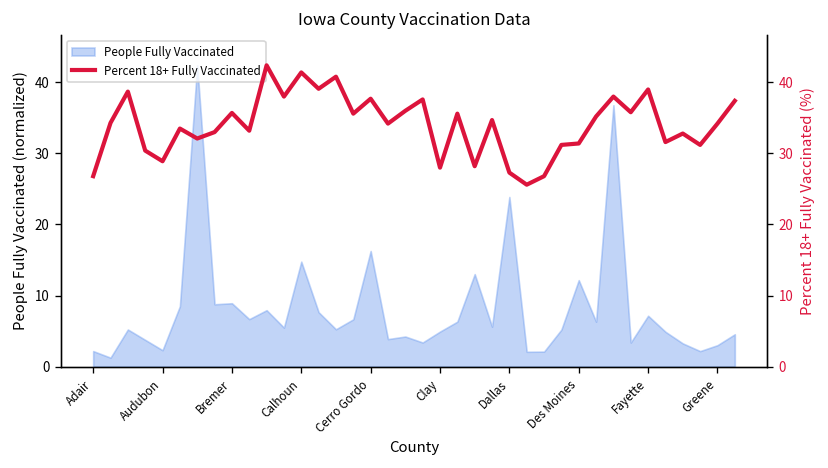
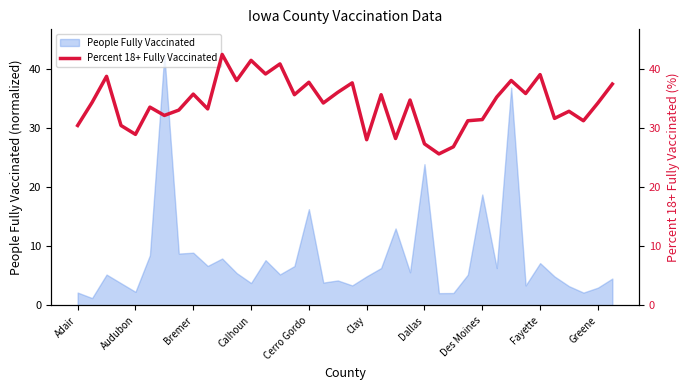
People Fully Vaccinated, Calhoun: 15 -> 4
People Fully Vaccinated, Des Moines: 12 -> 19
Percent 18+ Fully Vaccinated, Adair: 27 -> 30
